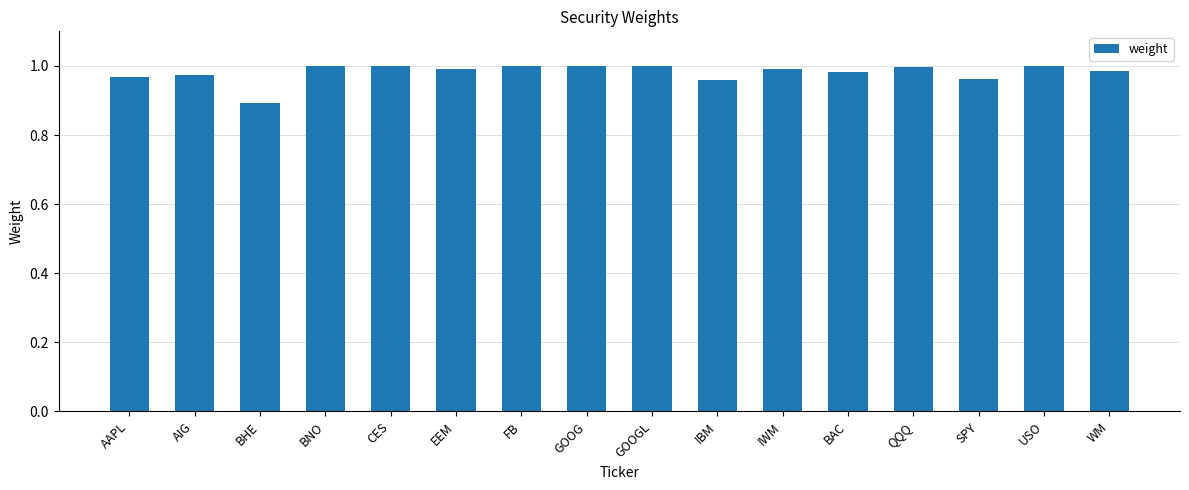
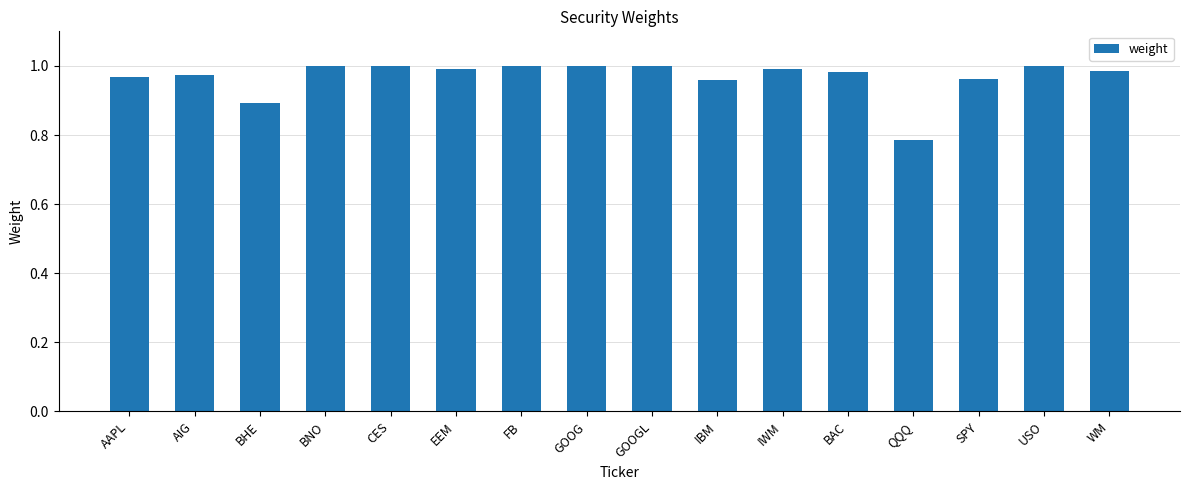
QQQ: 1.00 -> 0.79
